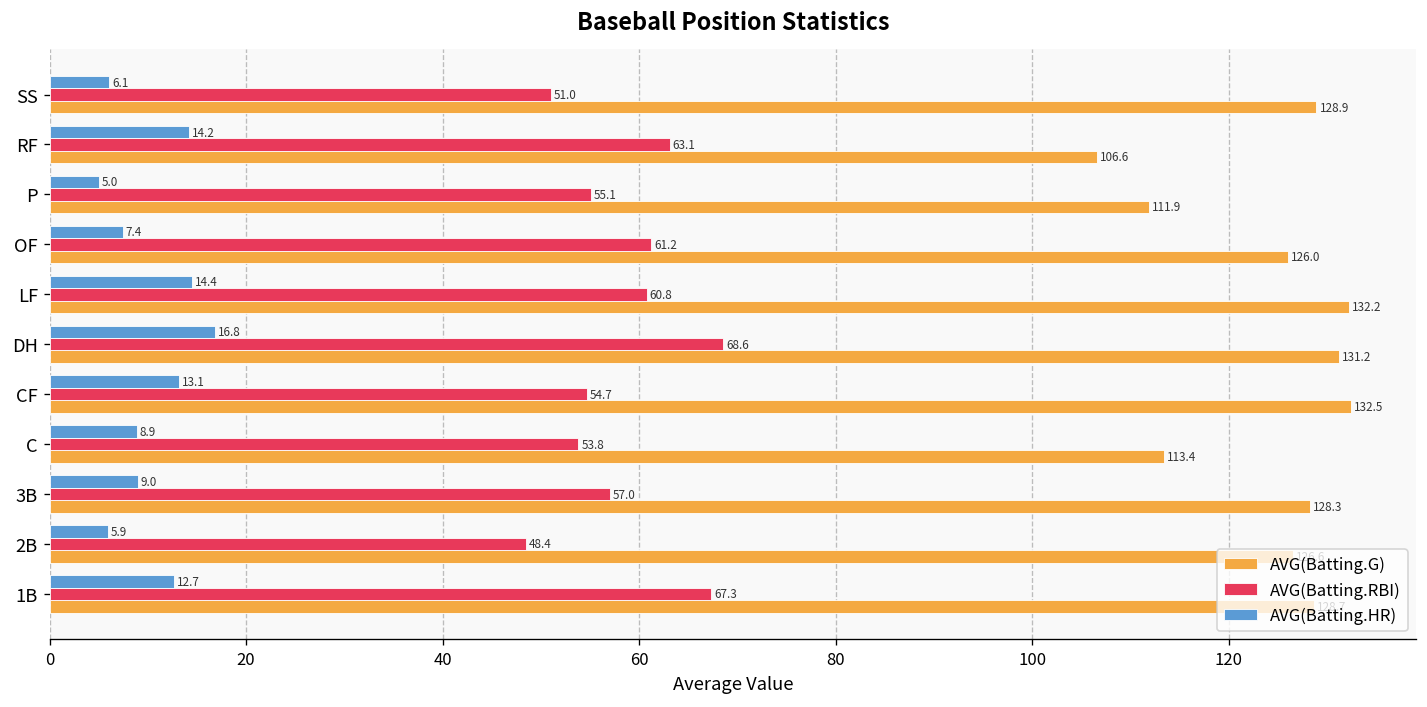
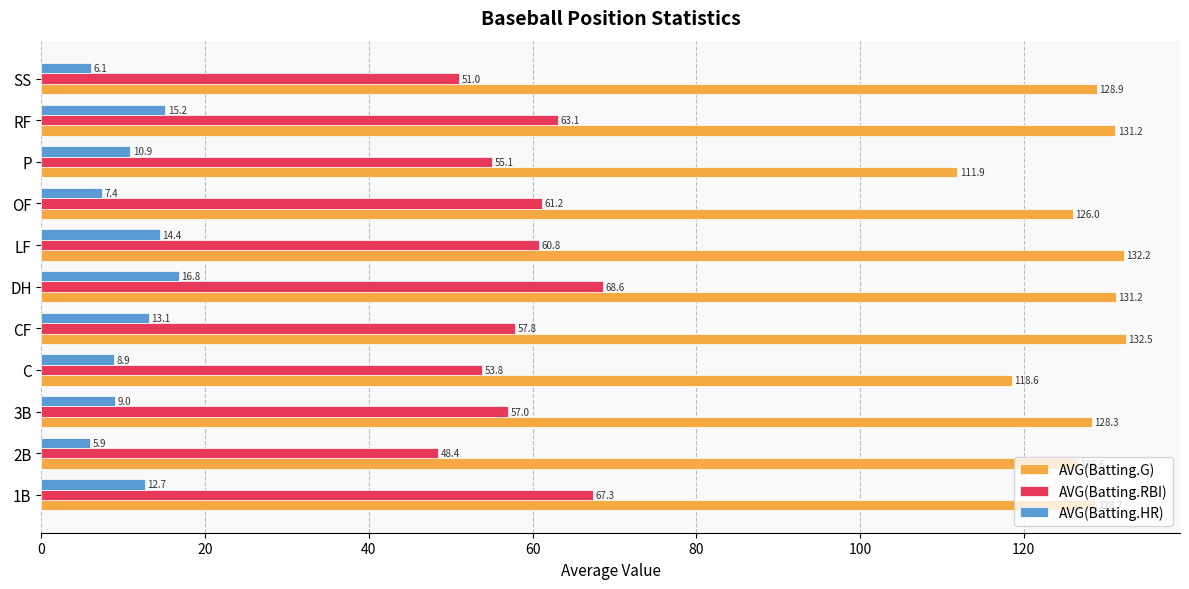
AVG(Batting.HR), RF: 14.2 -> 15.2
AVG(Batting.G), RF: 106.6 -> 131.2
AVG(Batting.HR), P: 5.0 -> 10.9
AVG(Batting.RBI), CF: 54.7 -> 57.8
AVG(Batting.G), C: 113.4 -> 118.6
